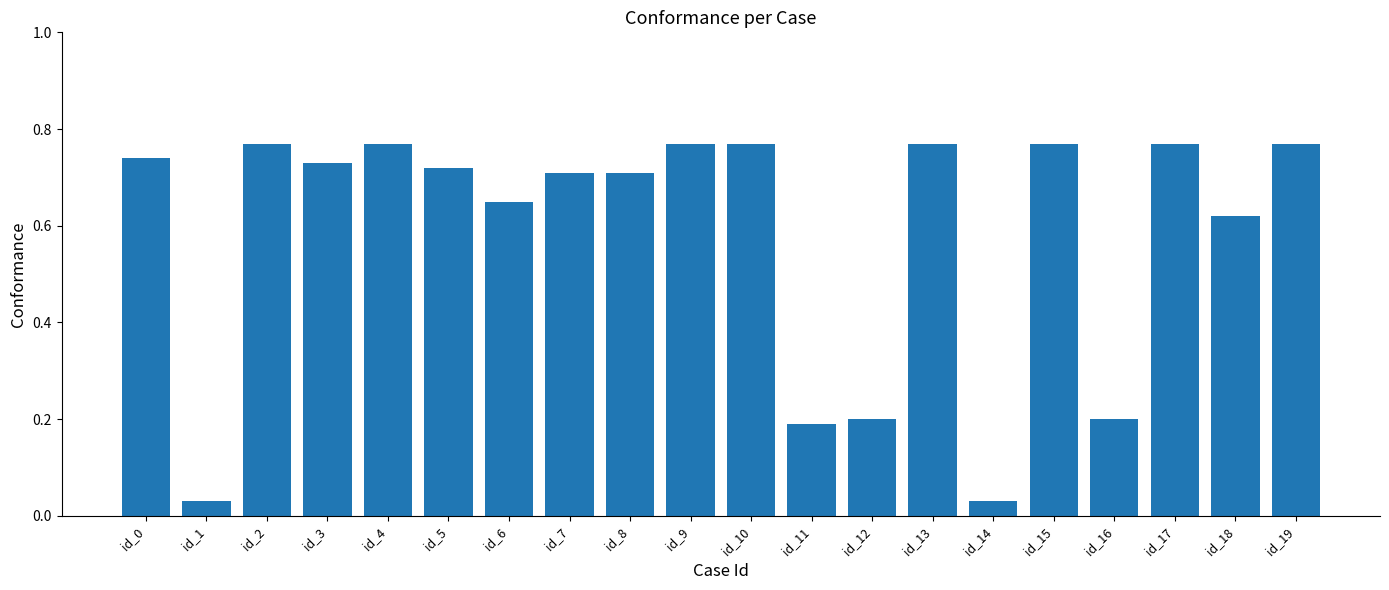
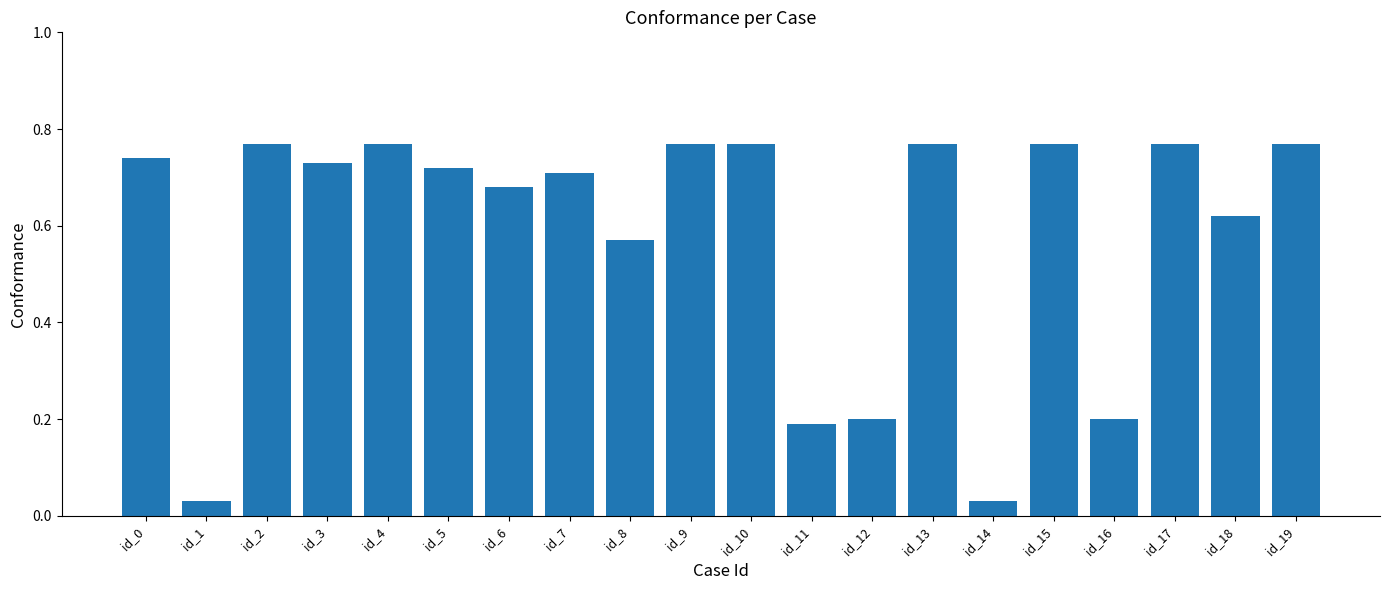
id_6: 0.65 -> 0.68
id_8: 0.71 -> 0.57
